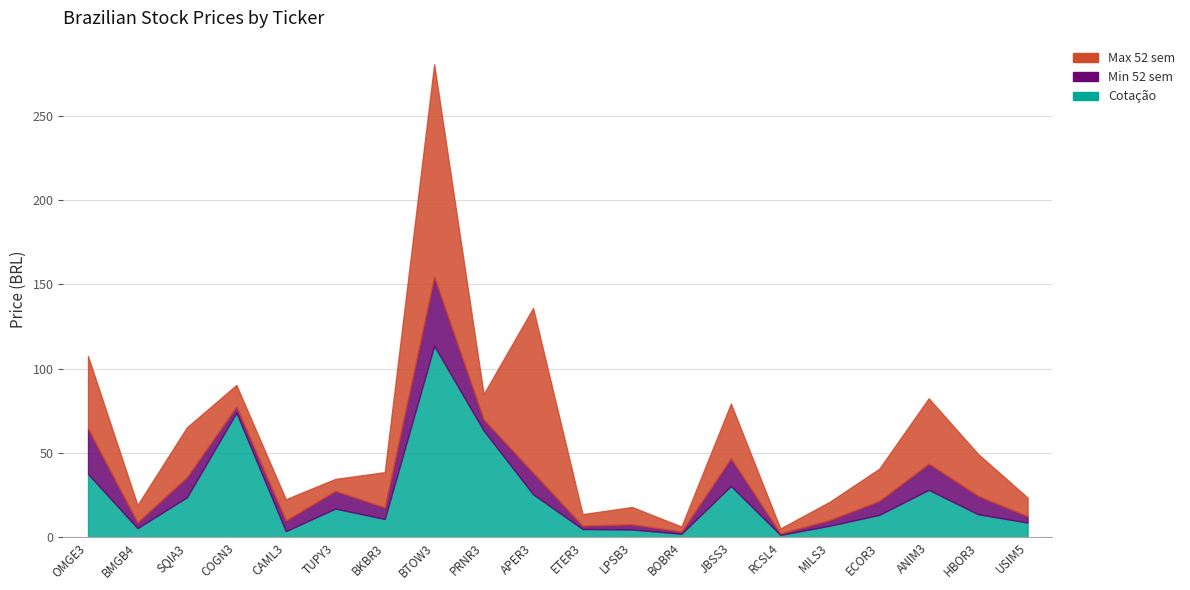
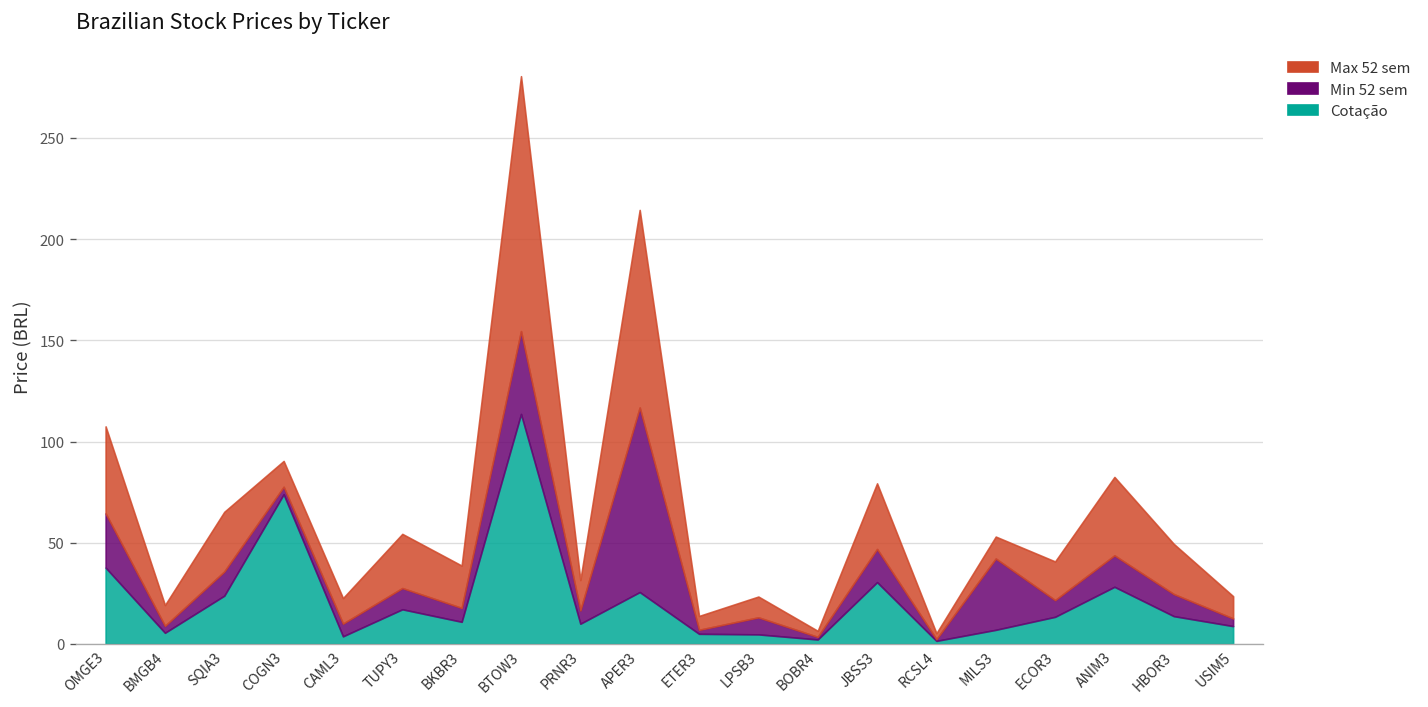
Max 52 sem, TUPY3: 7 -> 27
Cotação, PRNR3: 63 -> 10
Min 52 sem, APER3: 13 -> 91
Min 52 sem, LPSB3: 3 -> 8
Min 52 sem, MILS3: 3 -> 35
